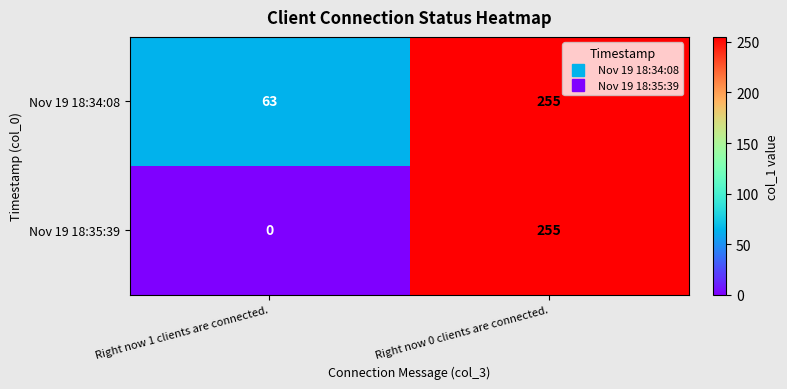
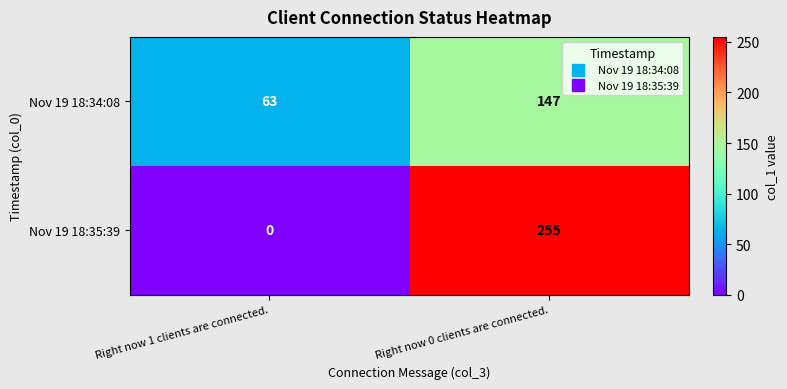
Nov 19 18:34:08, Right now 0 clients are connected.: 255 -> 147
